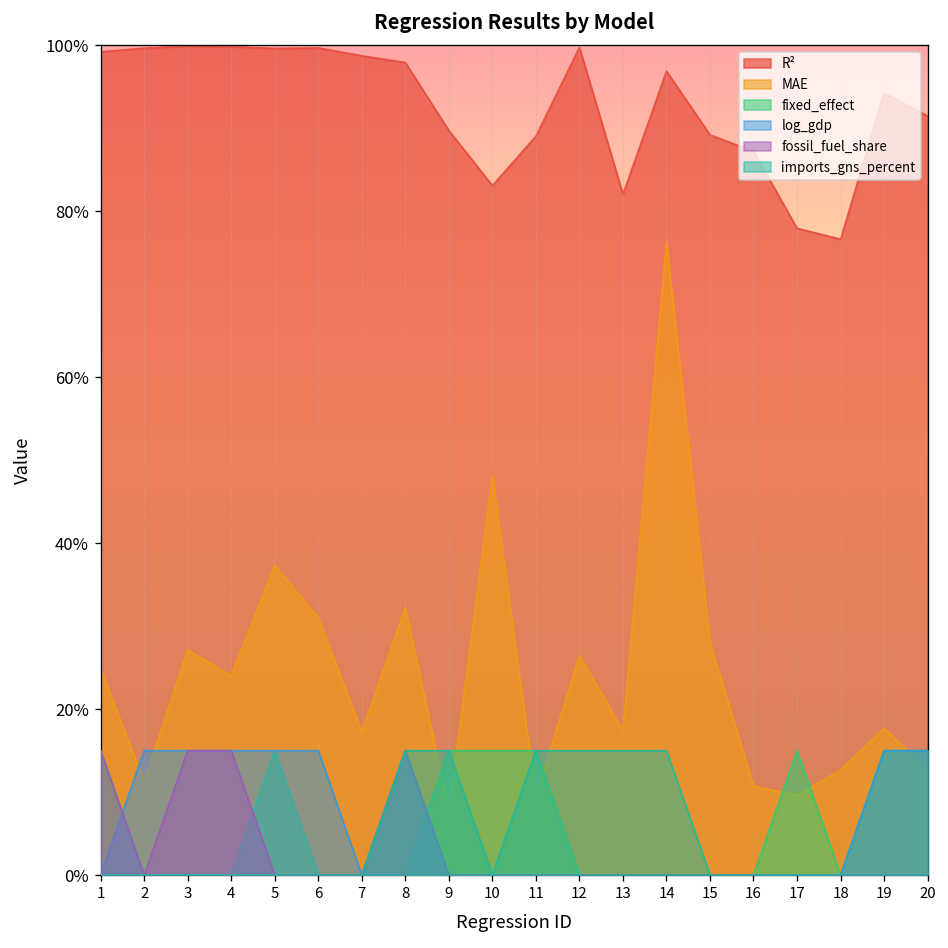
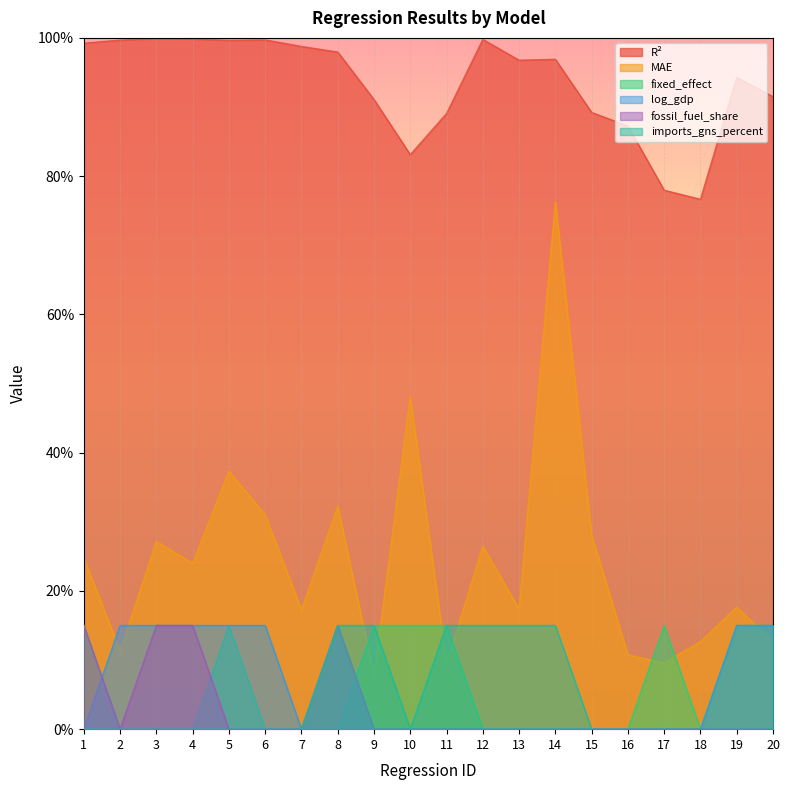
R², 9: 90% -> 91%
R², 13: 82% -> 97%
